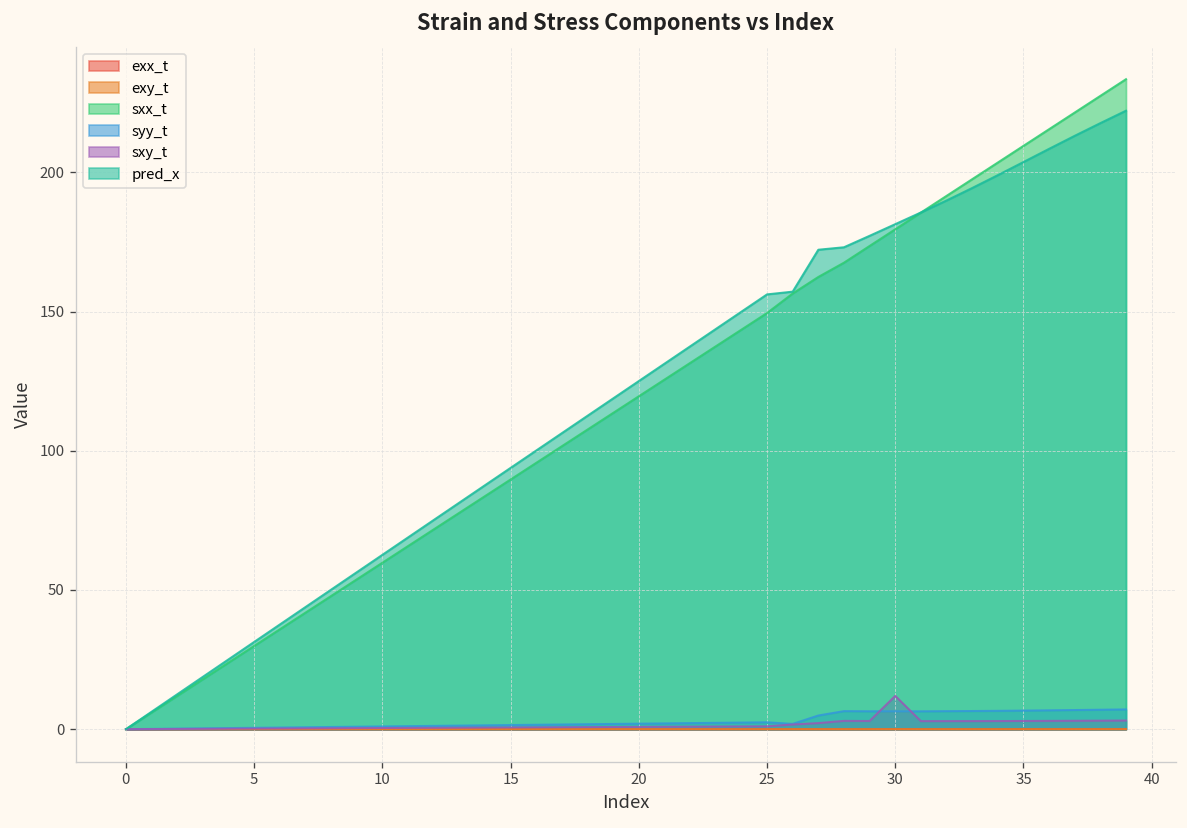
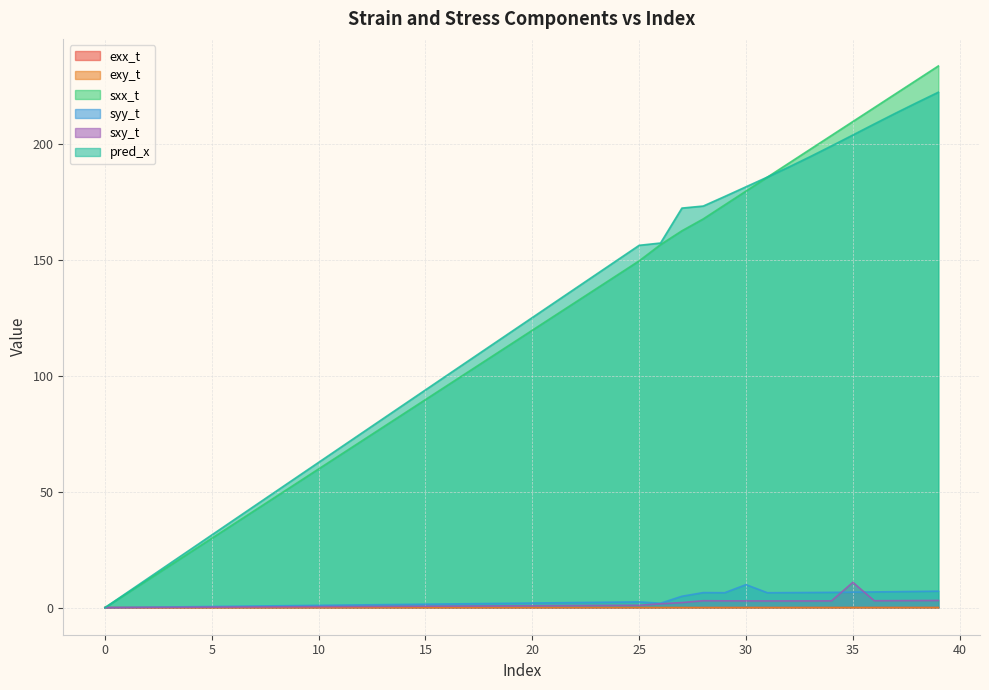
syy_t, 30: 6 -> 10
sxy_t, 30: 12 -> 3
sxy_t, 35: 3 -> 11
